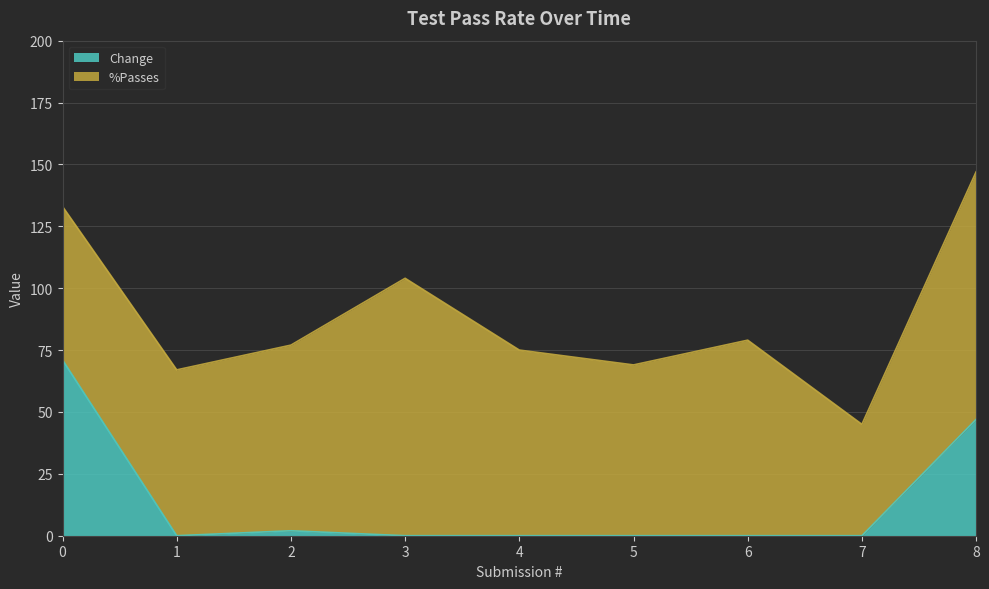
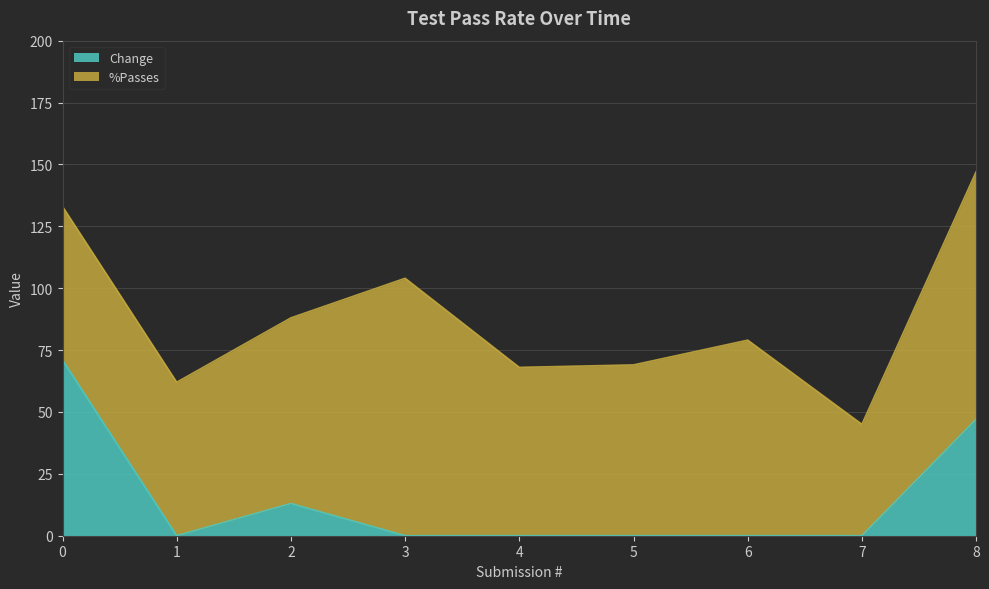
%Passes, 1: 67 -> 62
Change, 2: 2 -> 13
%Passes, 4: 75 -> 68
